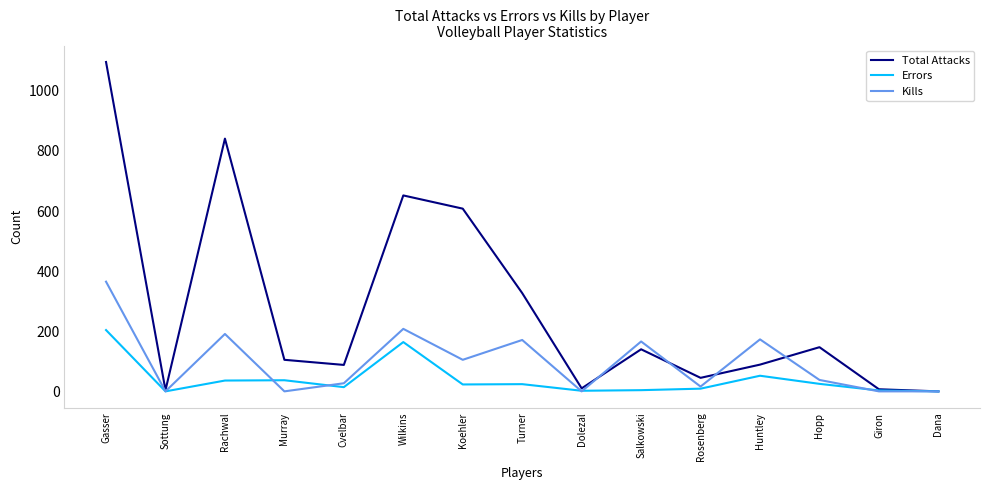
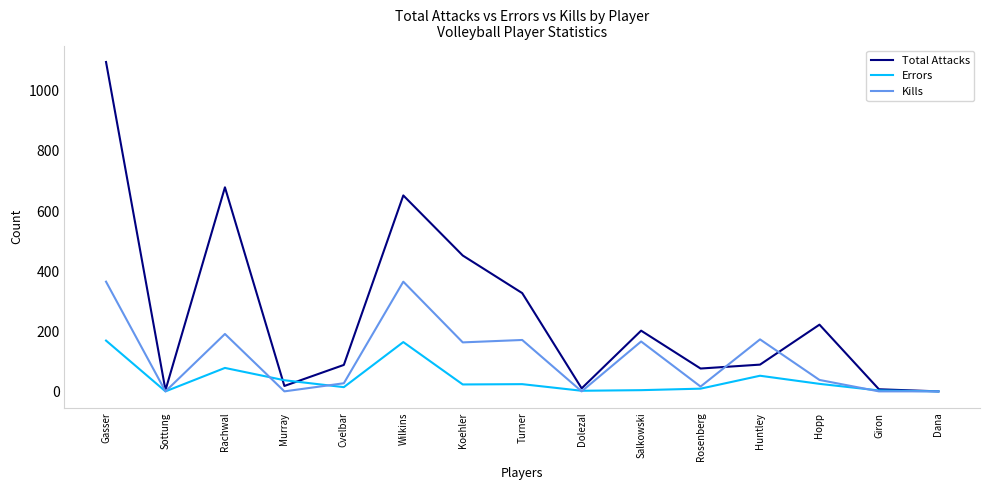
Errors, Gasser: 200 -> 170
Total Attacks, Rachwal: 840 -> 680
Errors, Rachwal: 40 -> 80
Total Attacks, Murray: 110 -> 20
Kills, Wilkins: 210 -> 370
Total Attacks, Koehler: 610 -> 450
Kills, Koehler: 110 -> 160
Total Attacks, Salkowski: 140 -> 200
Total Attacks, Rosenberg: 50 -> 80
Total Attacks, Hopp: 150 -> 220
